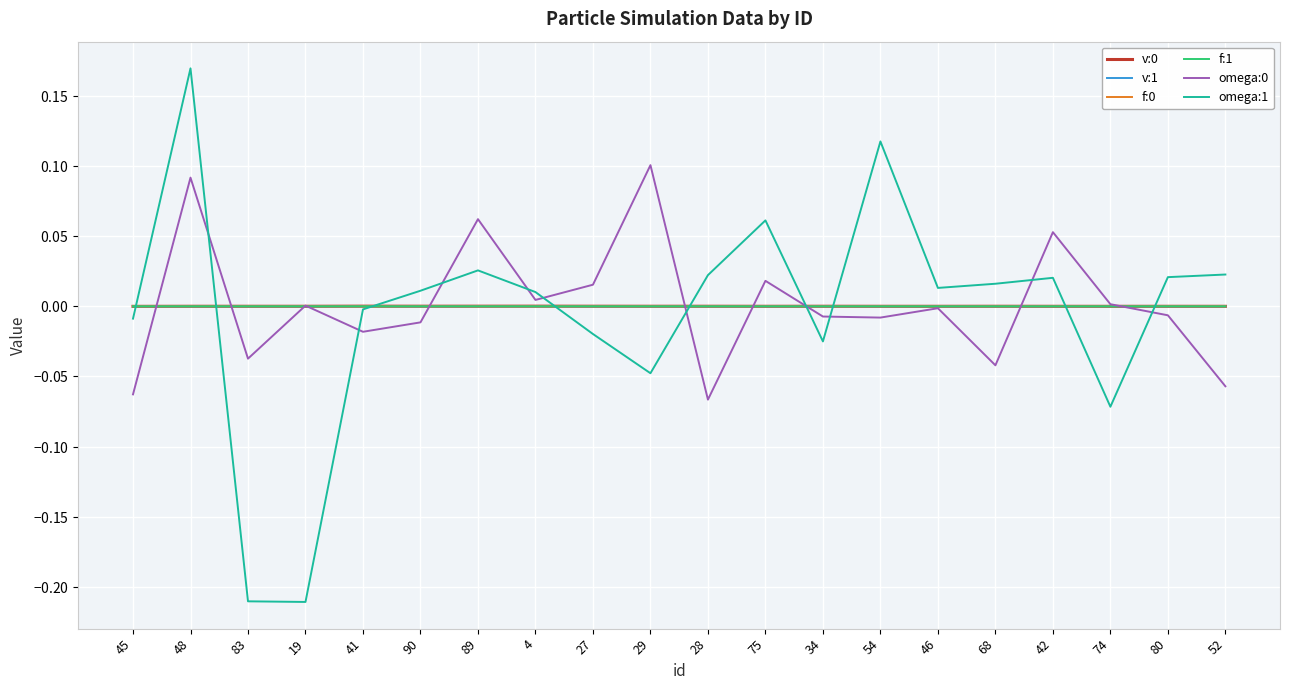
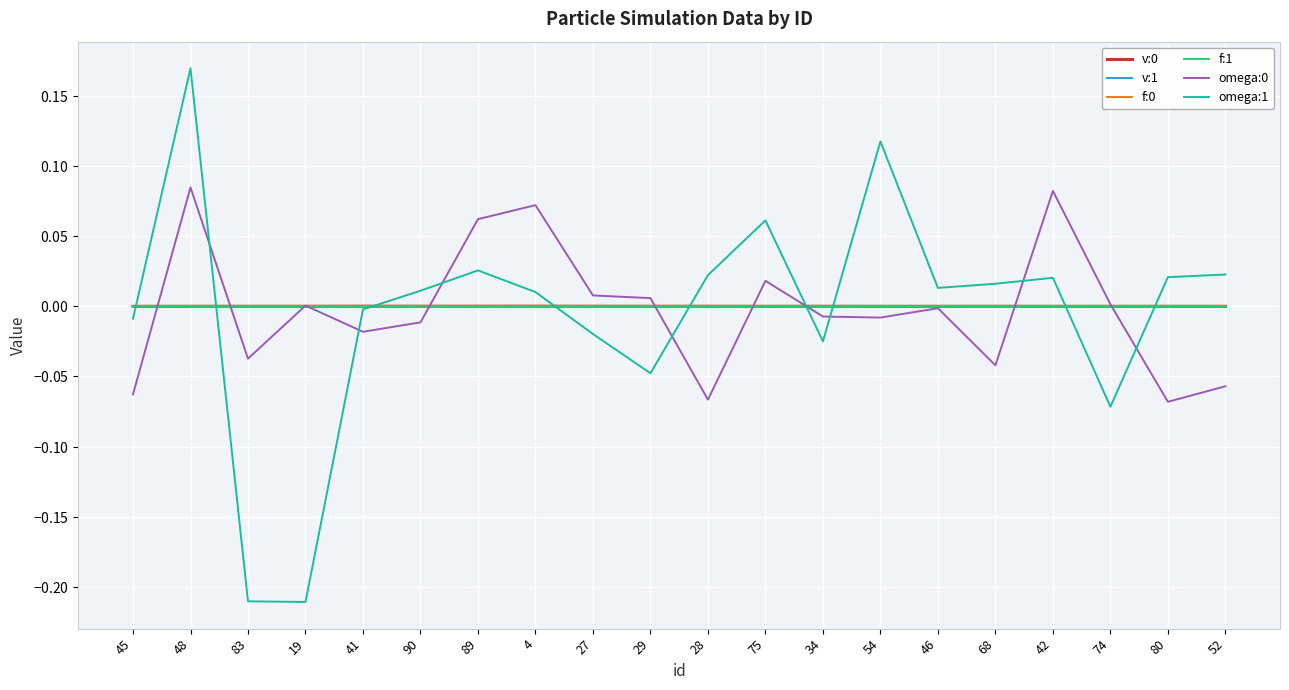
omega:0, 48: 0.092 -> 0.085
omega:0, 4: 0.005 -> 0.072
omega:0, 27: 0.015 -> 0.008
omega:0, 29: 0.101 -> 0.006
omega:0, 42: 0.053 -> 0.082
omega:0, 80: -0.006 -> -0.068
